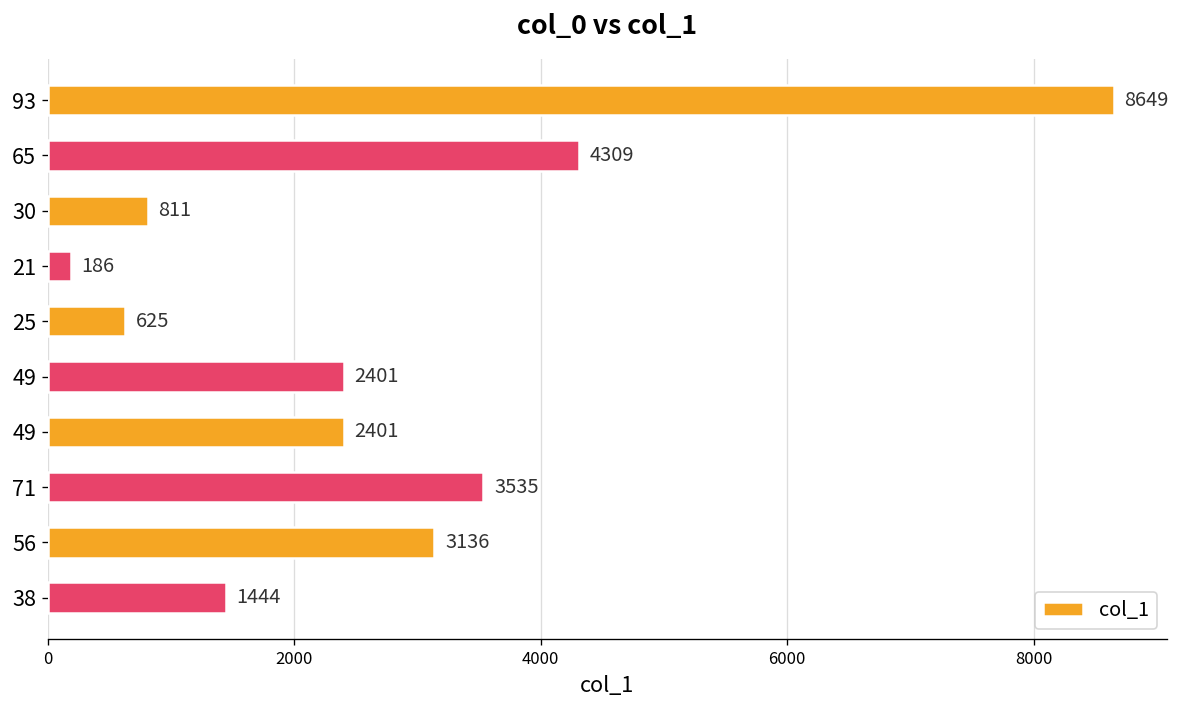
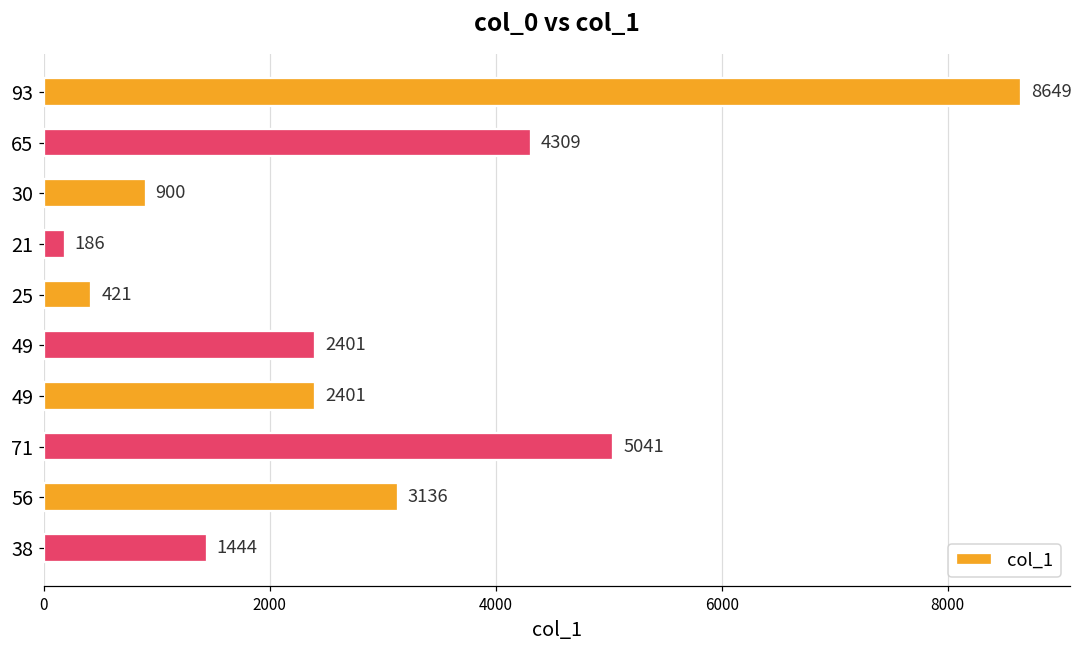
30: 811 -> 900
25: 625 -> 421
71: 3535 -> 5041
